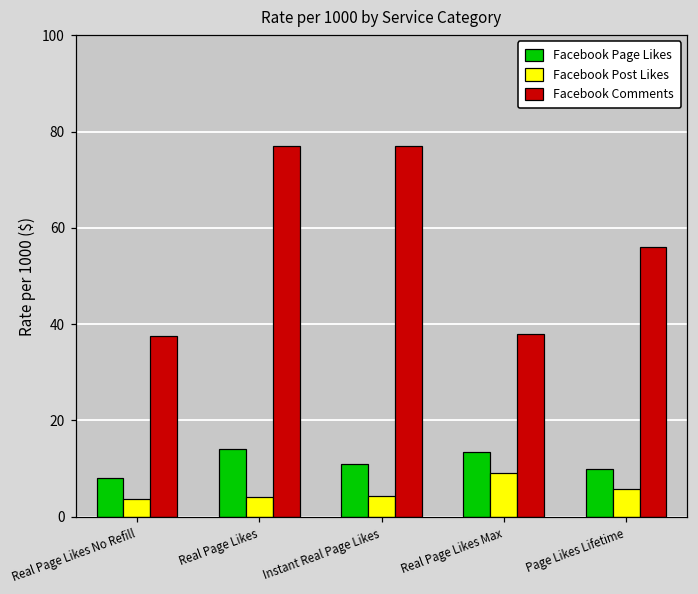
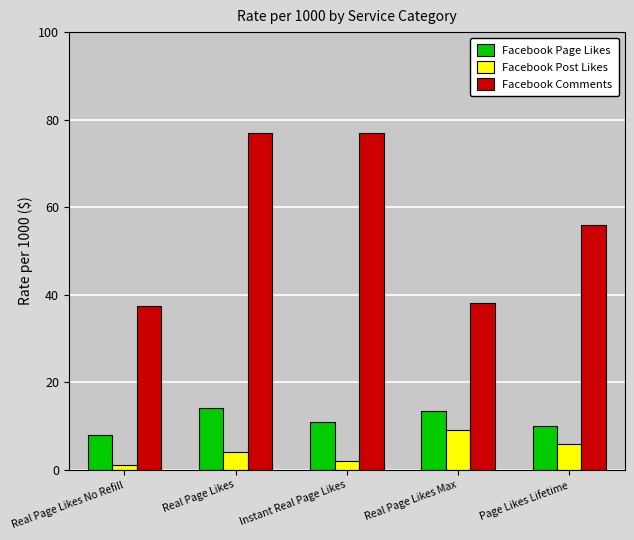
Facebook Post Likes, Real Page Likes No Refill: 4 -> 1
Facebook Post Likes, Instant Real Page Likes: 4 -> 2
